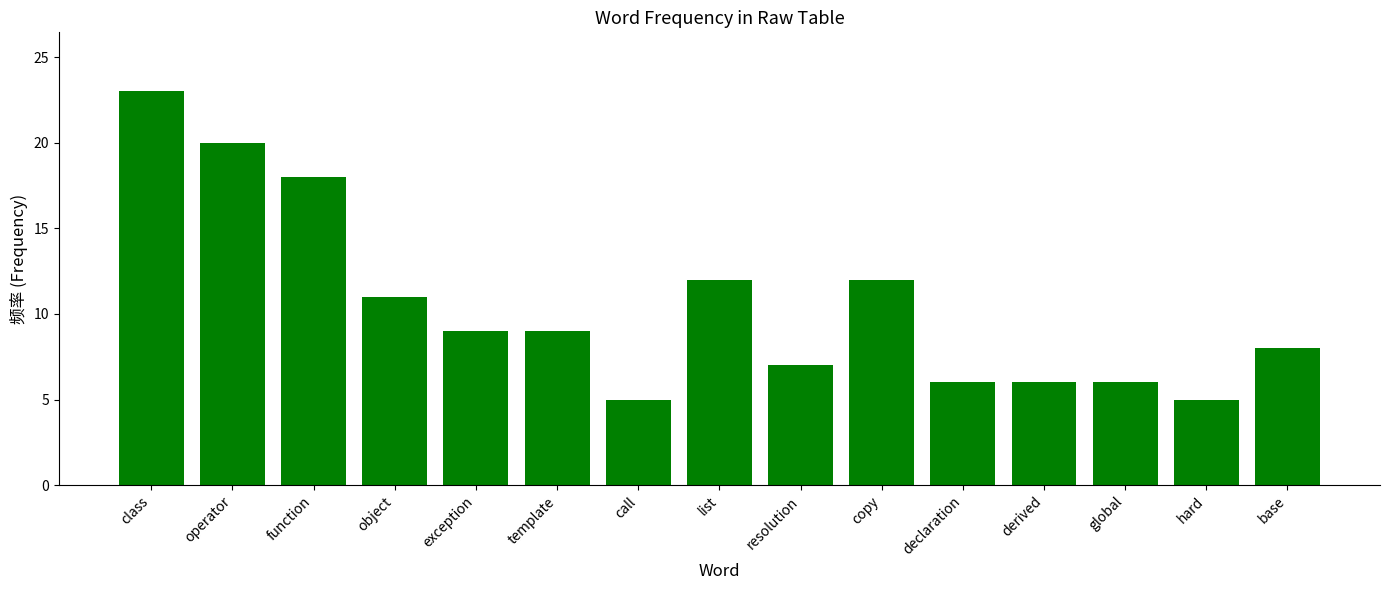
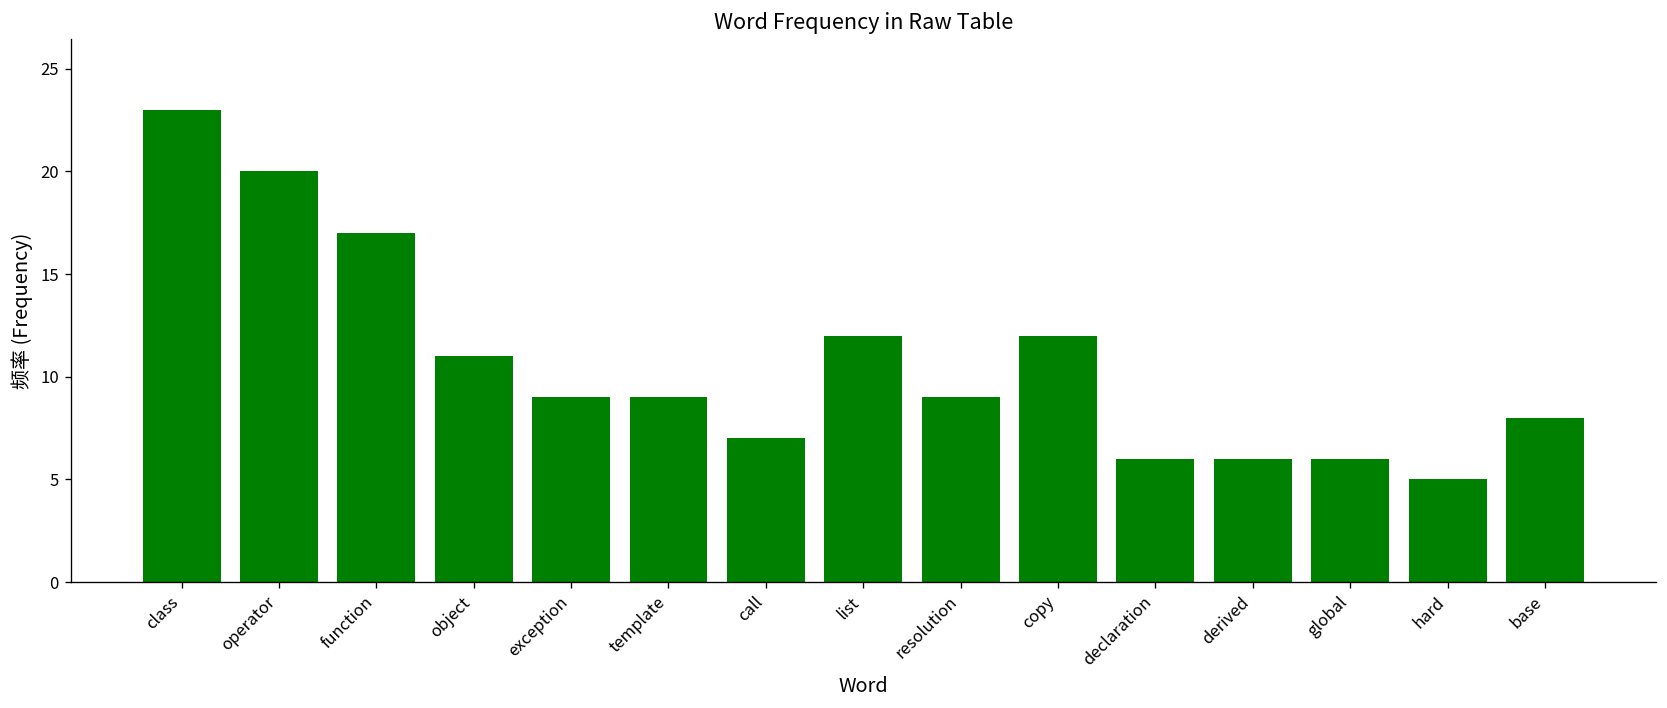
function: 18 -> 17
call: 5 -> 7
resolution: 7 -> 9
